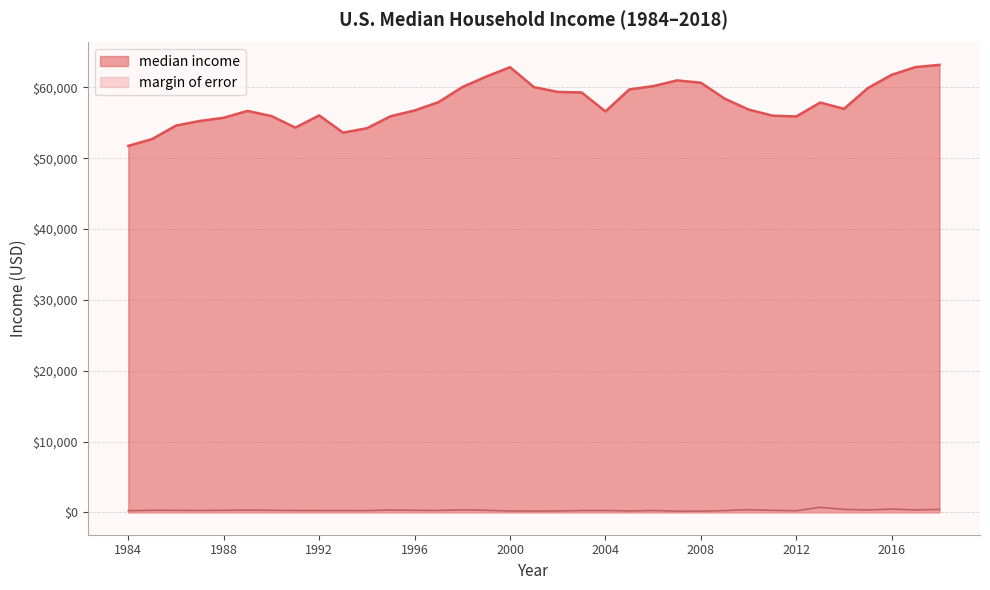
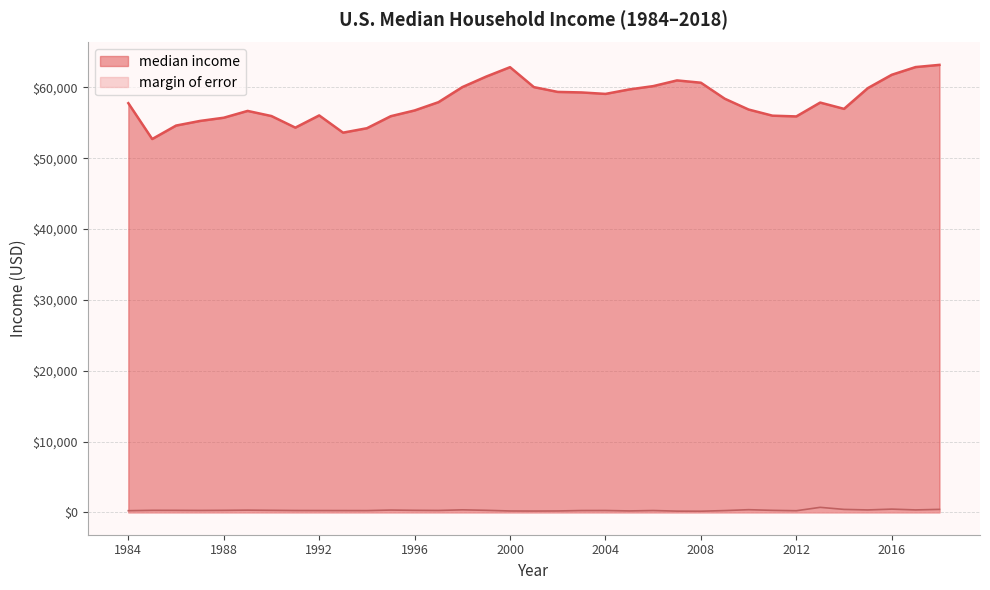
median income, 1984: $52,000 -> $58,000
median income, 2004: $57,000 -> $59,000
